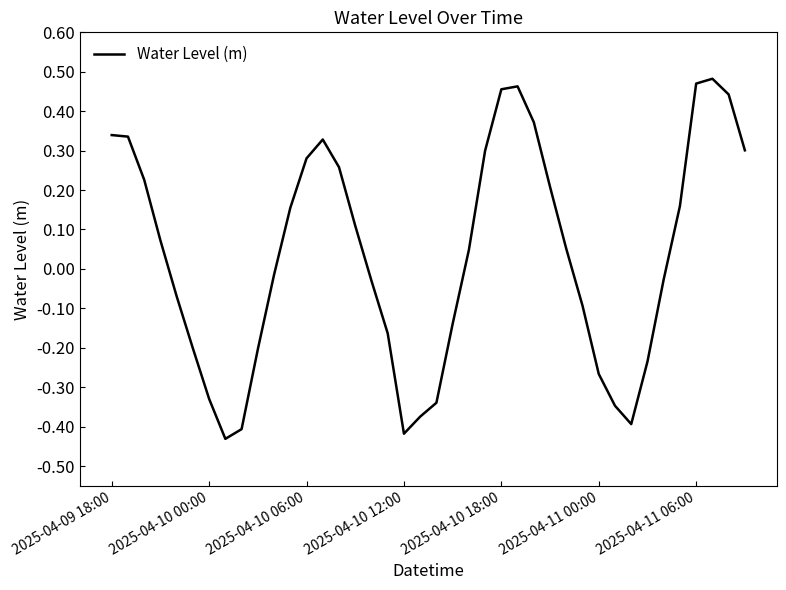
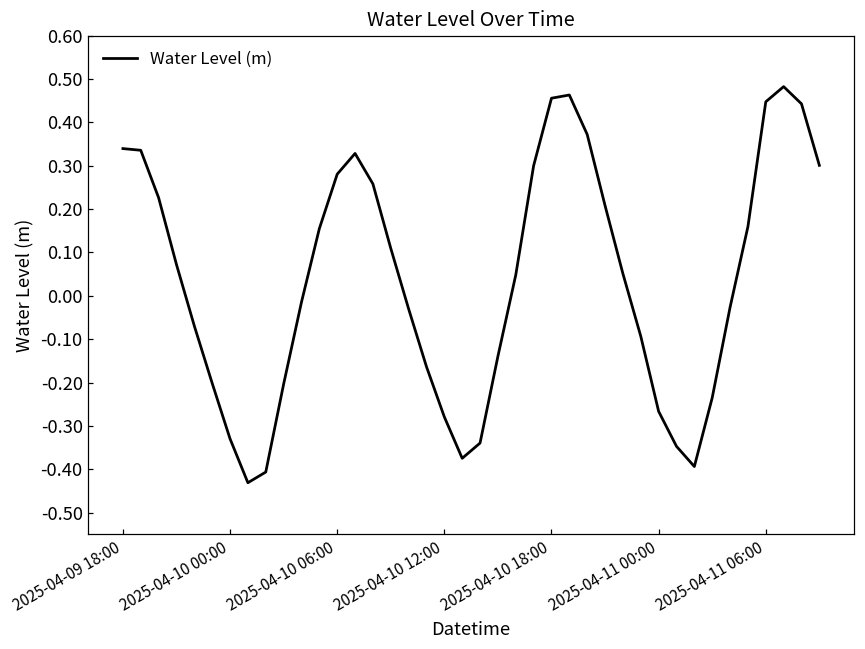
2025-04-10 12:00: -0.42 -> -0.28
2025-04-11 06:00: 0.47 -> 0.45
